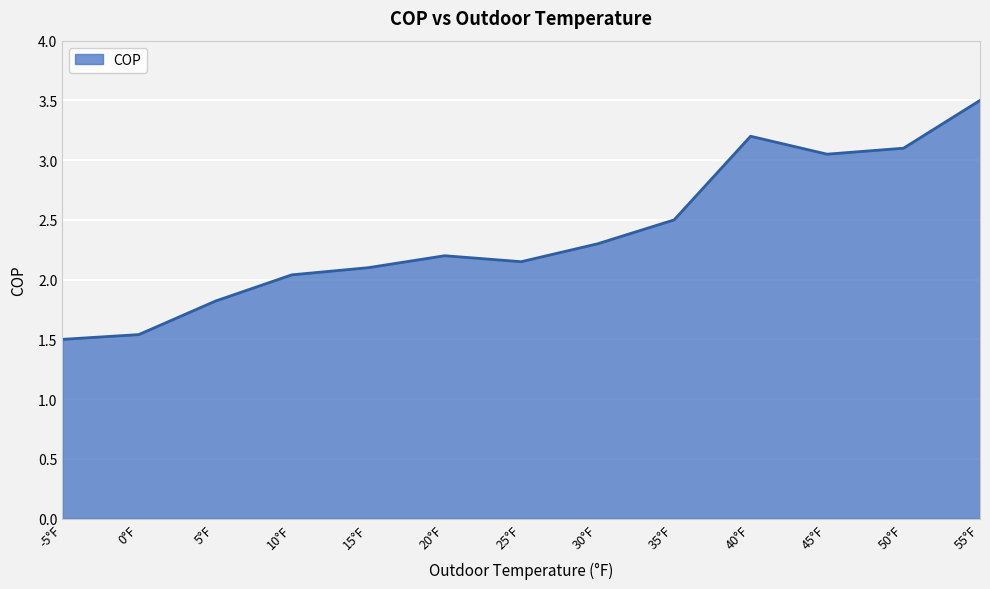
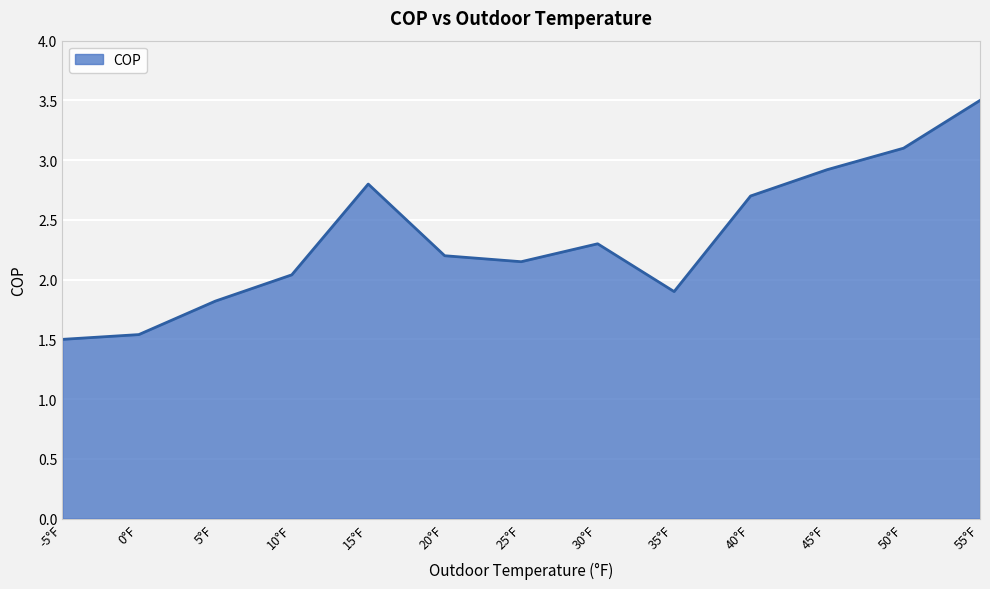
15°F: 2.1 -> 2.8
35°F: 2.5 -> 1.9
40°F: 3.2 -> 2.7
45°F: 3.05 -> 2.92
